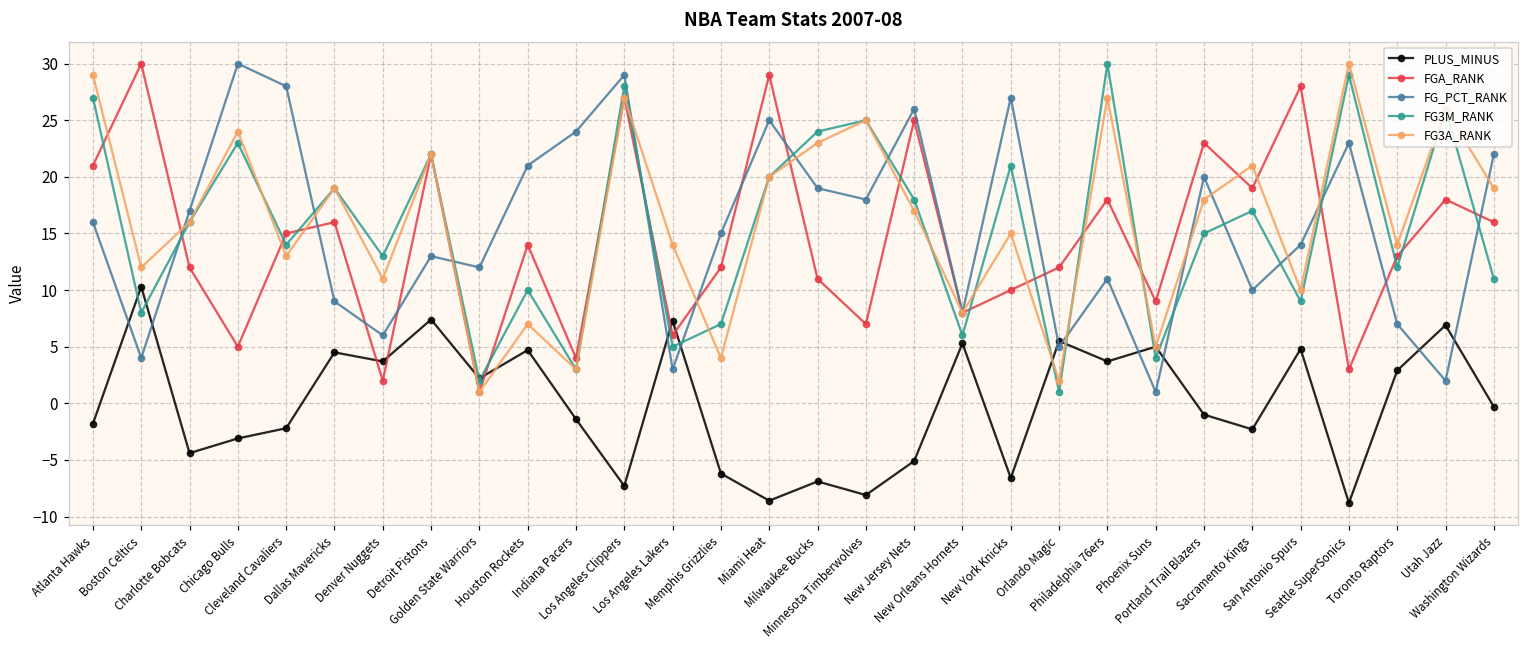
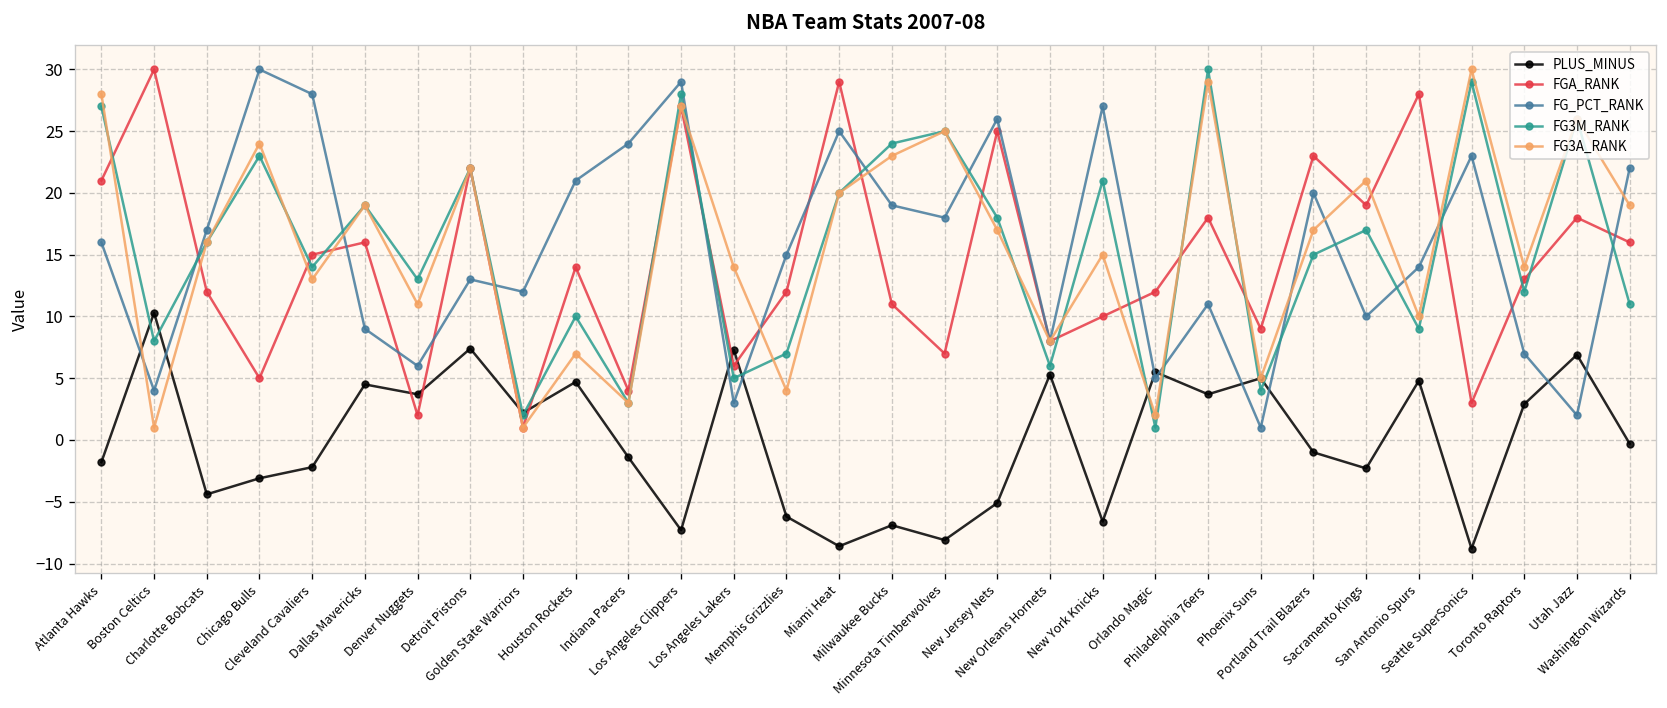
FG3A_RANK, Atlanta Hawks: 29 -> 28
FG3A_RANK, Boston Celtics: 12 -> 1
FG3A_RANK, Philadelphia 76ers: 27 -> 29
FG3A_RANK, Portland Trail Blazers: 18 -> 17
